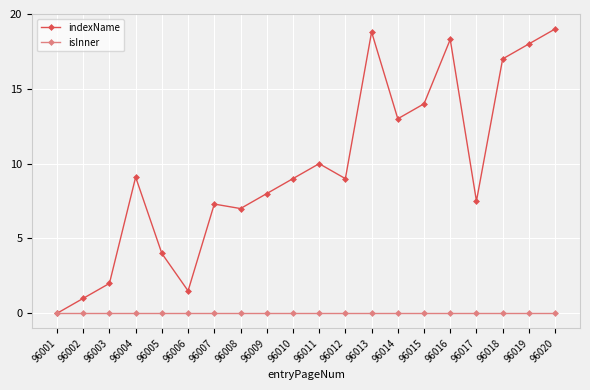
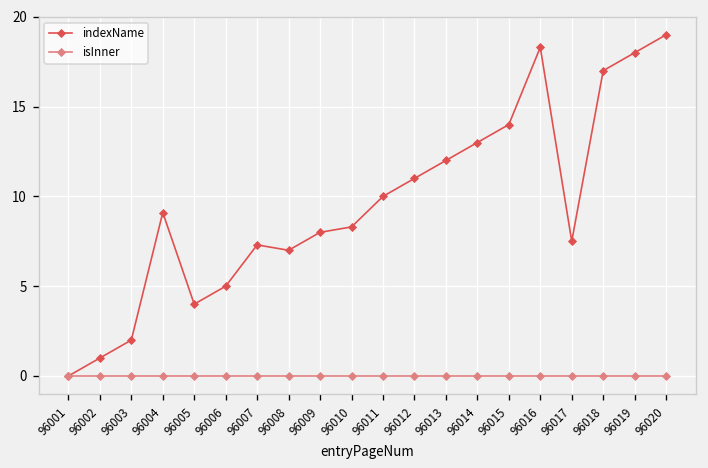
indexName, 96006: 1.5 -> 5.0
indexName, 96010: 9.0 -> 8.3
indexName, 96012: 9.0 -> 11.0
indexName, 96013: 18.8 -> 12.0
